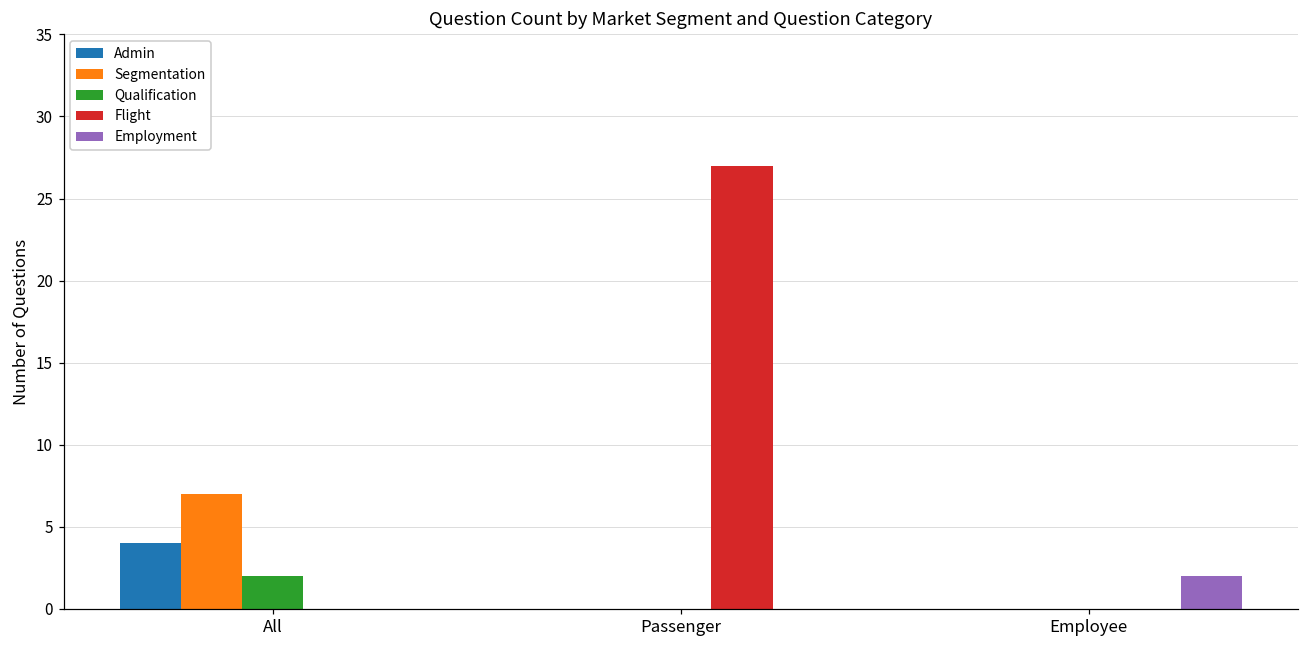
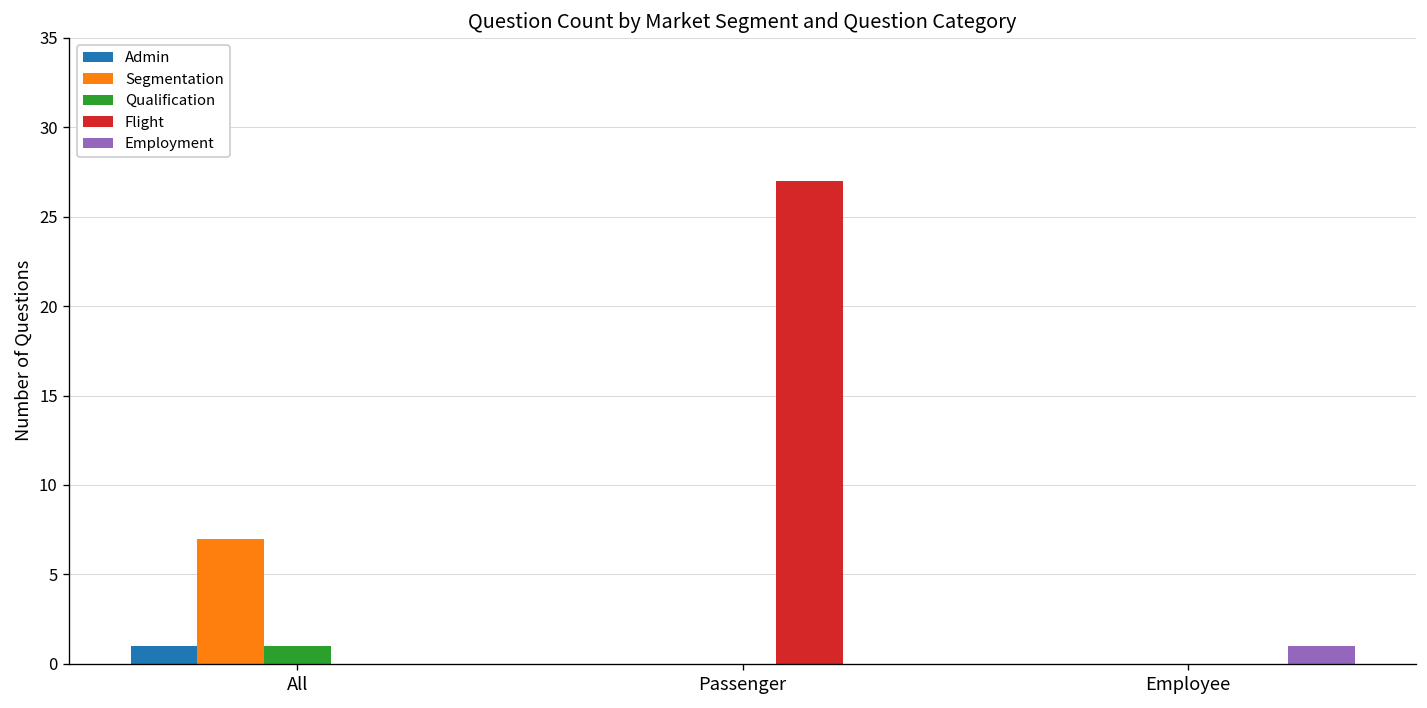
Admin, All: 4 -> 1
Qualification, All: 2 -> 1
Employment, Employee: 2 -> 1
